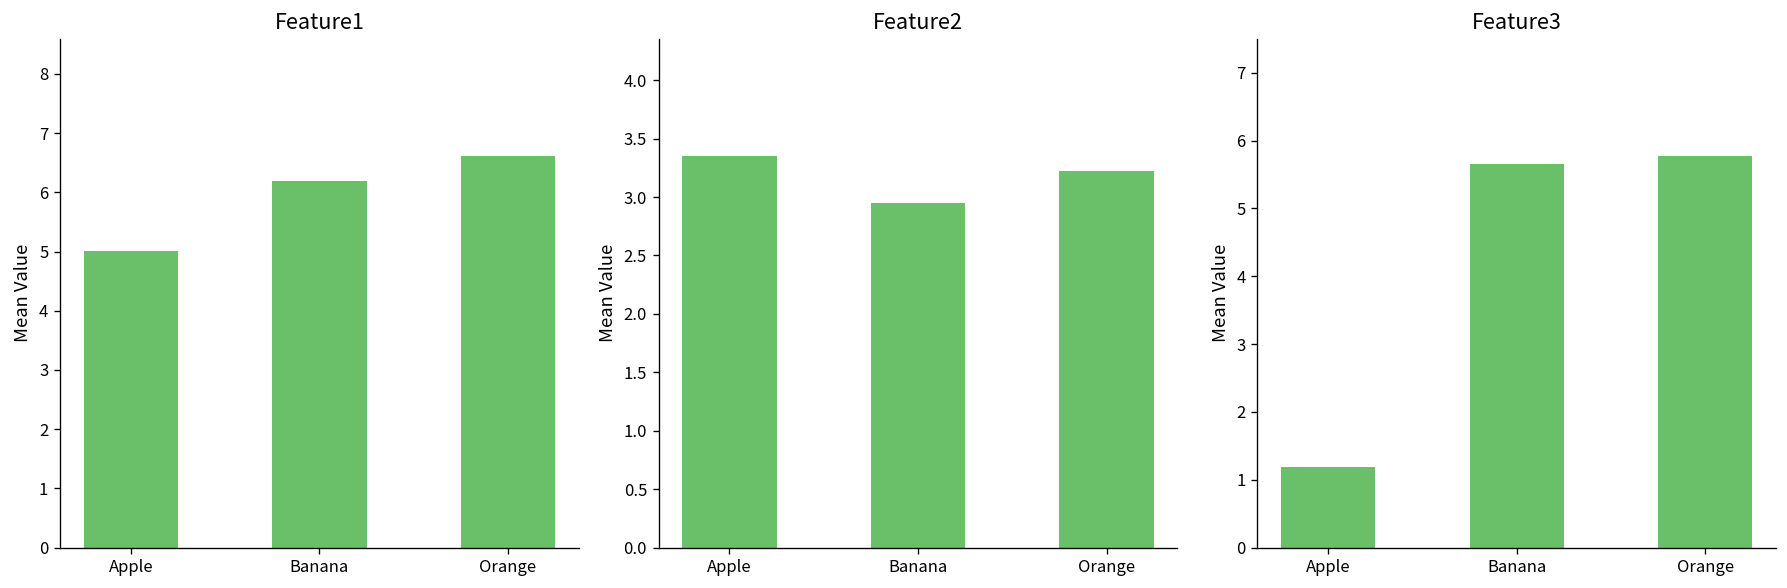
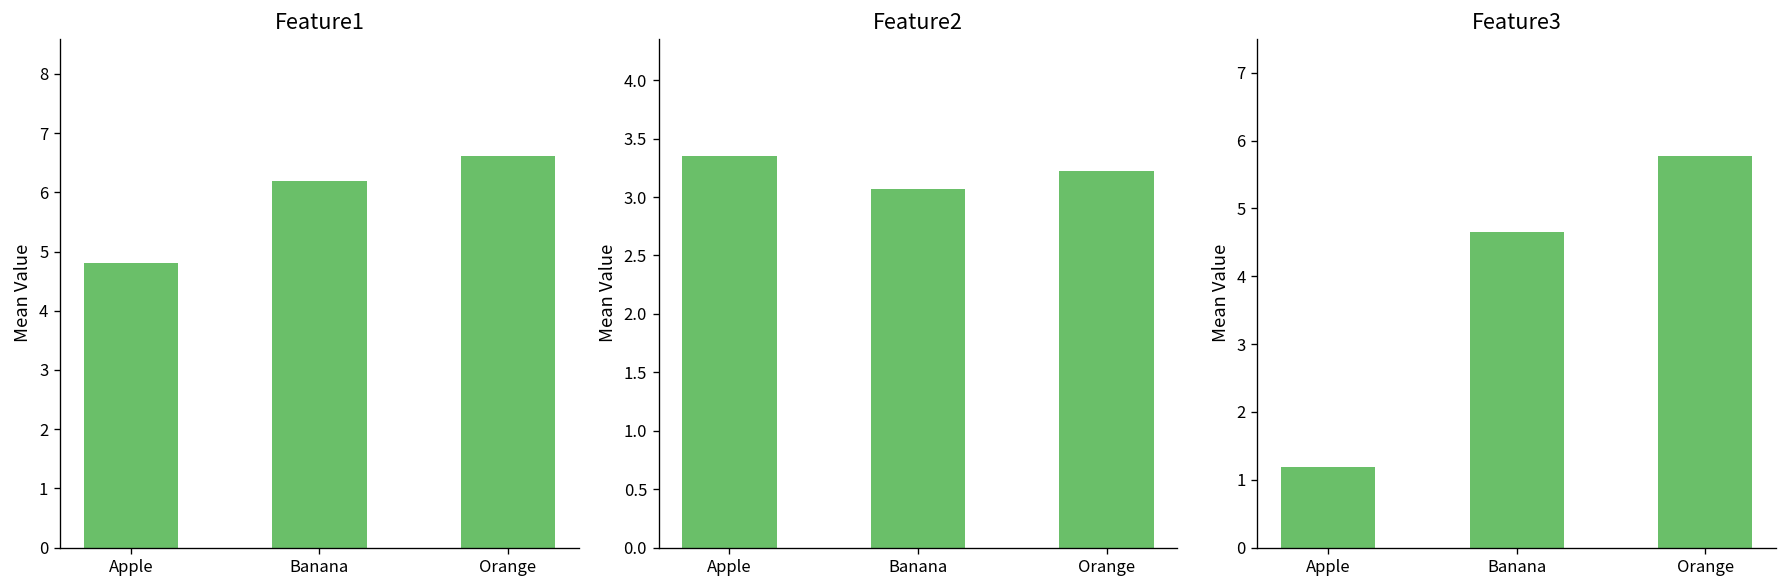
Feature1, Apple: 5.0 -> 4.8
Feature2, Banana: 3.0 -> 3.1
Feature3, Banana: 5.7 -> 4.7
